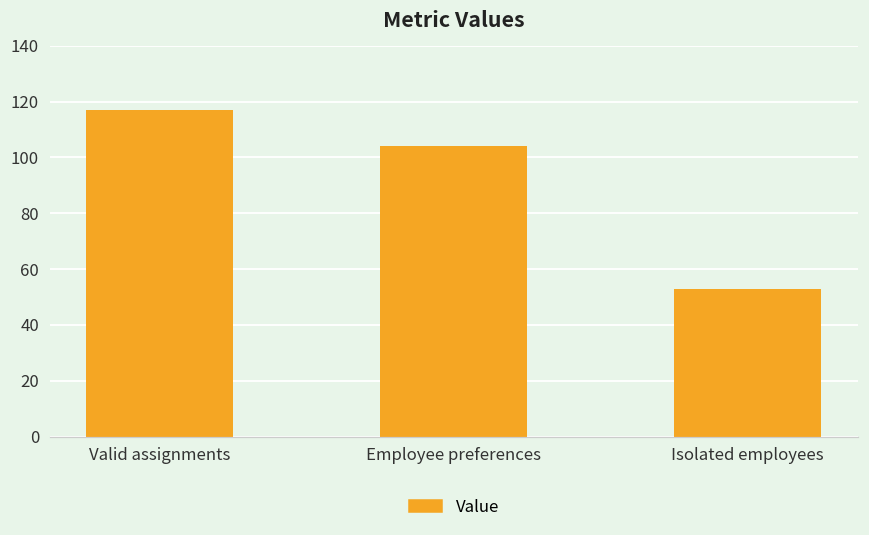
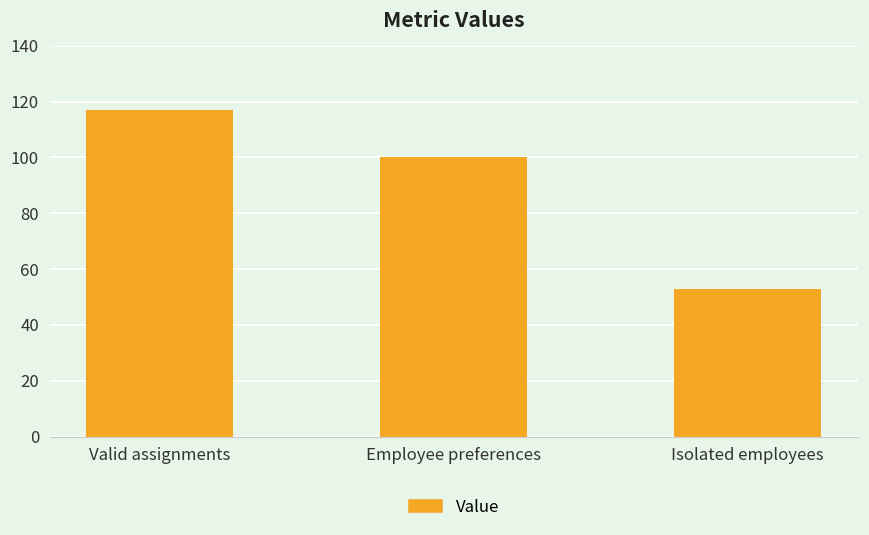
Employee preferences: 104 -> 100
